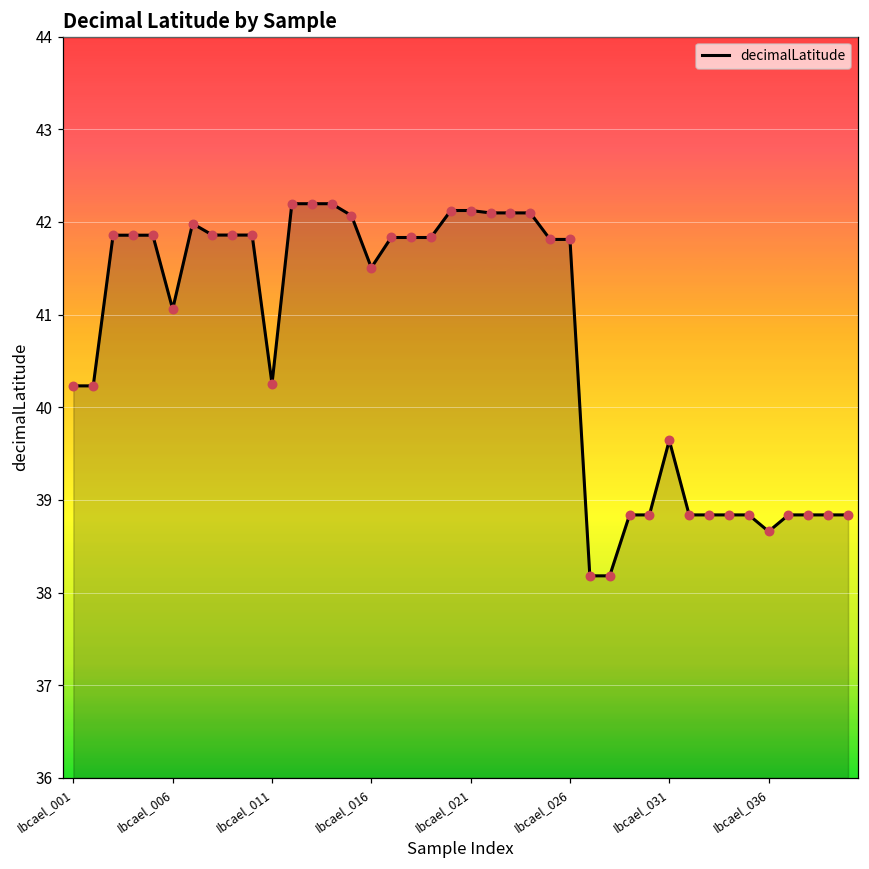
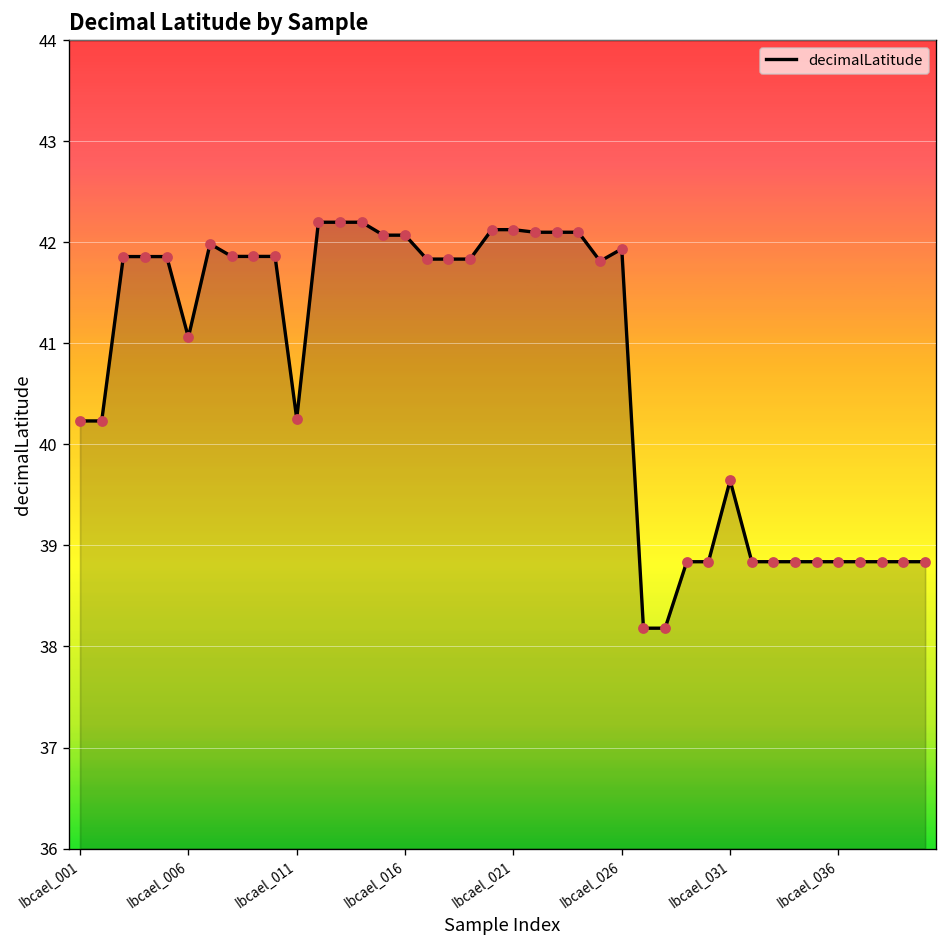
Ibcael_016: 41.5 -> 42.1
Ibcael_026: 41.8 -> 41.9
Ibcael_036: 38.7 -> 38.8
